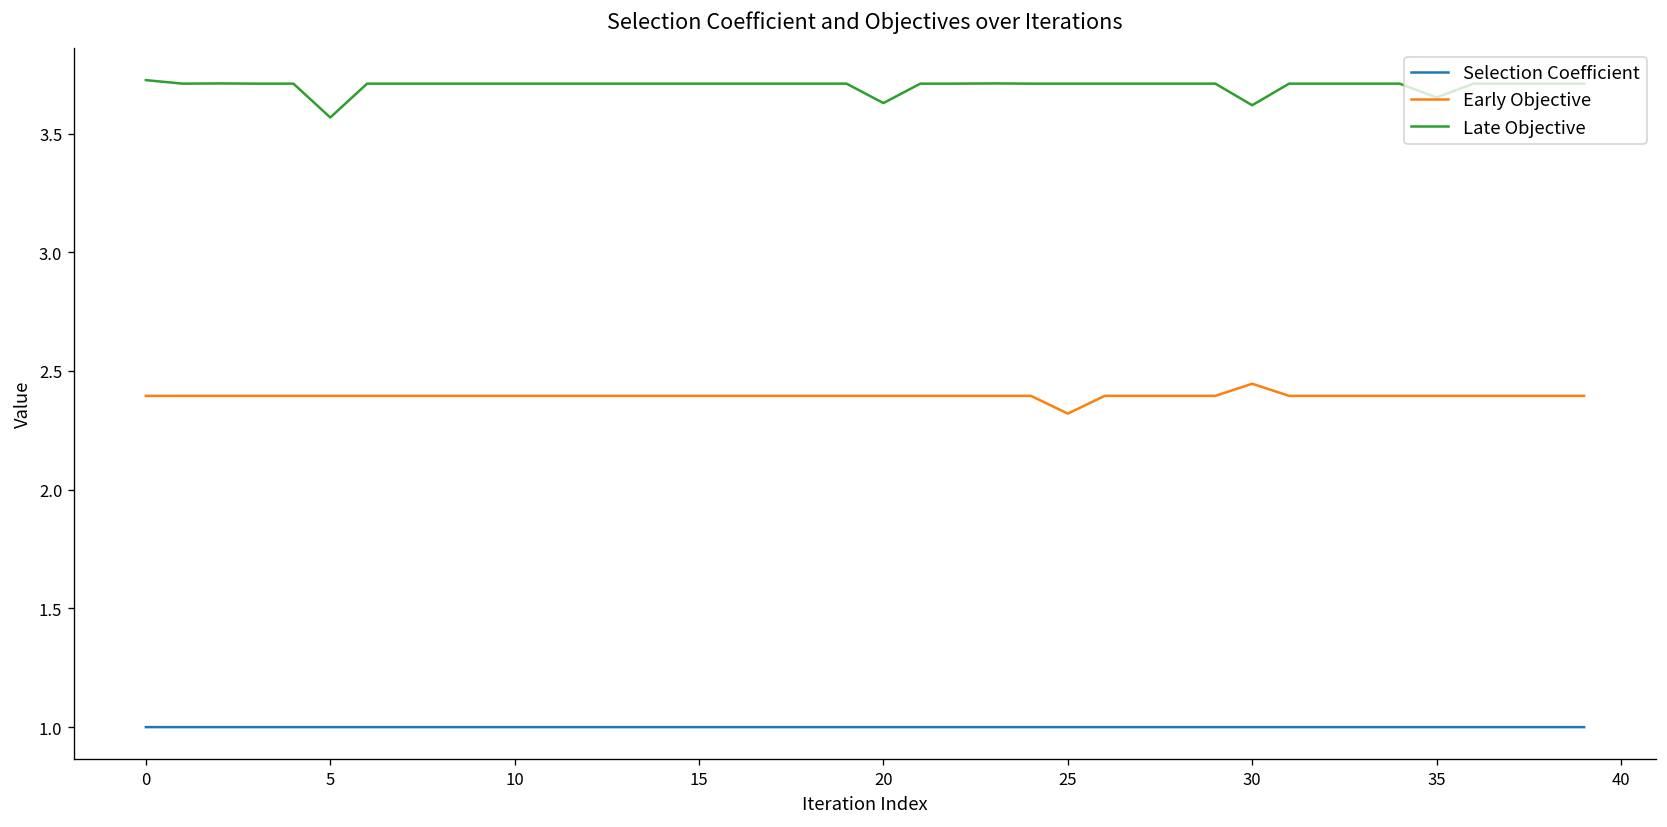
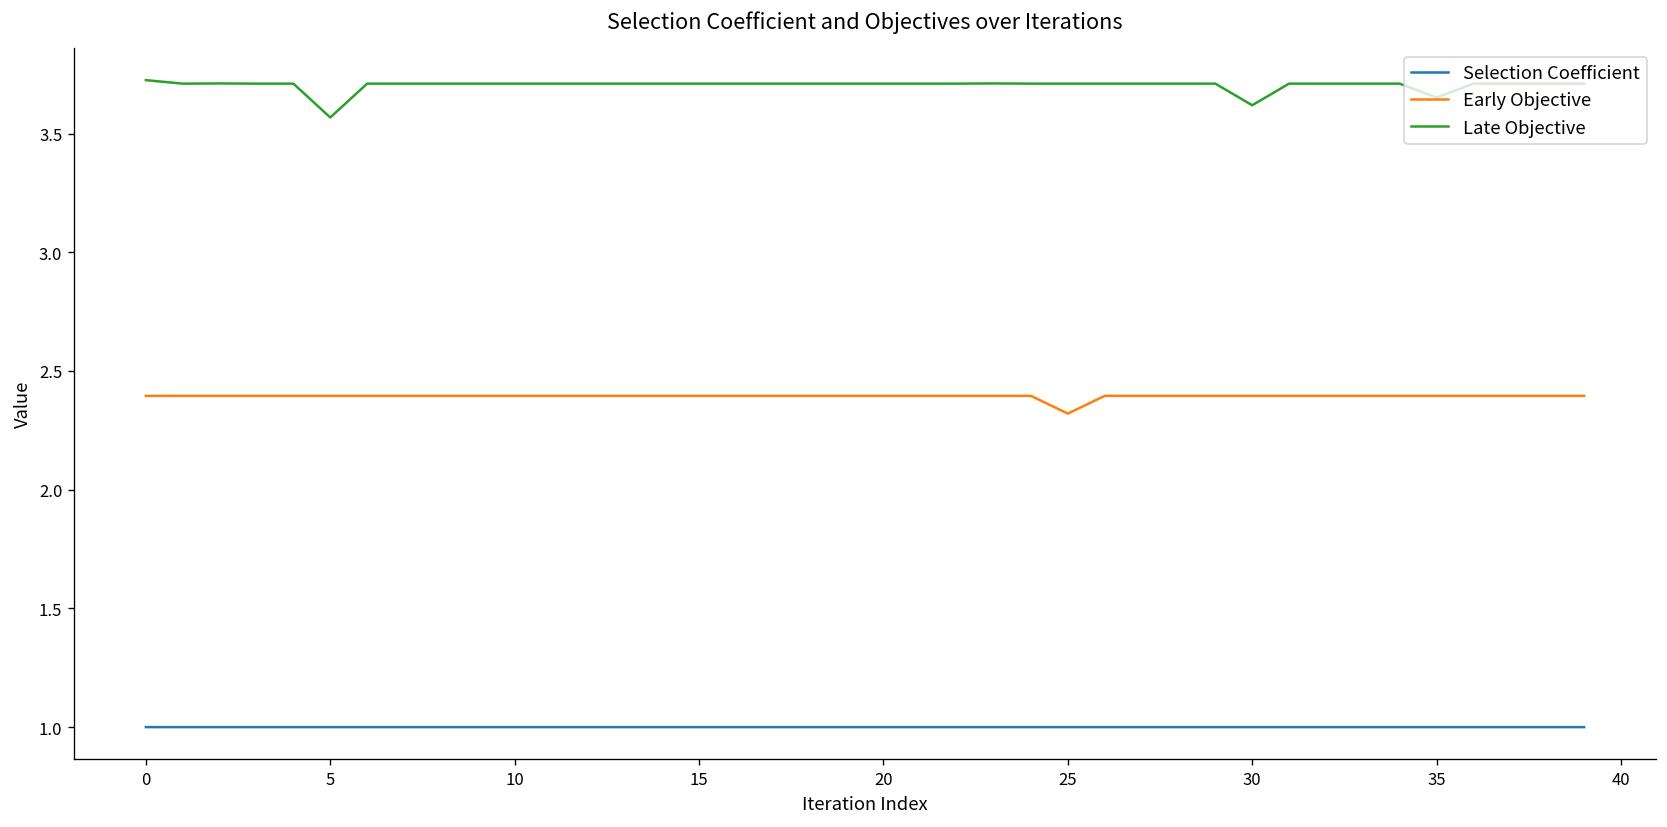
Late Objective, 20: 3.63 -> 3.71
Early Objective, 30: 2.45 -> 2.40
